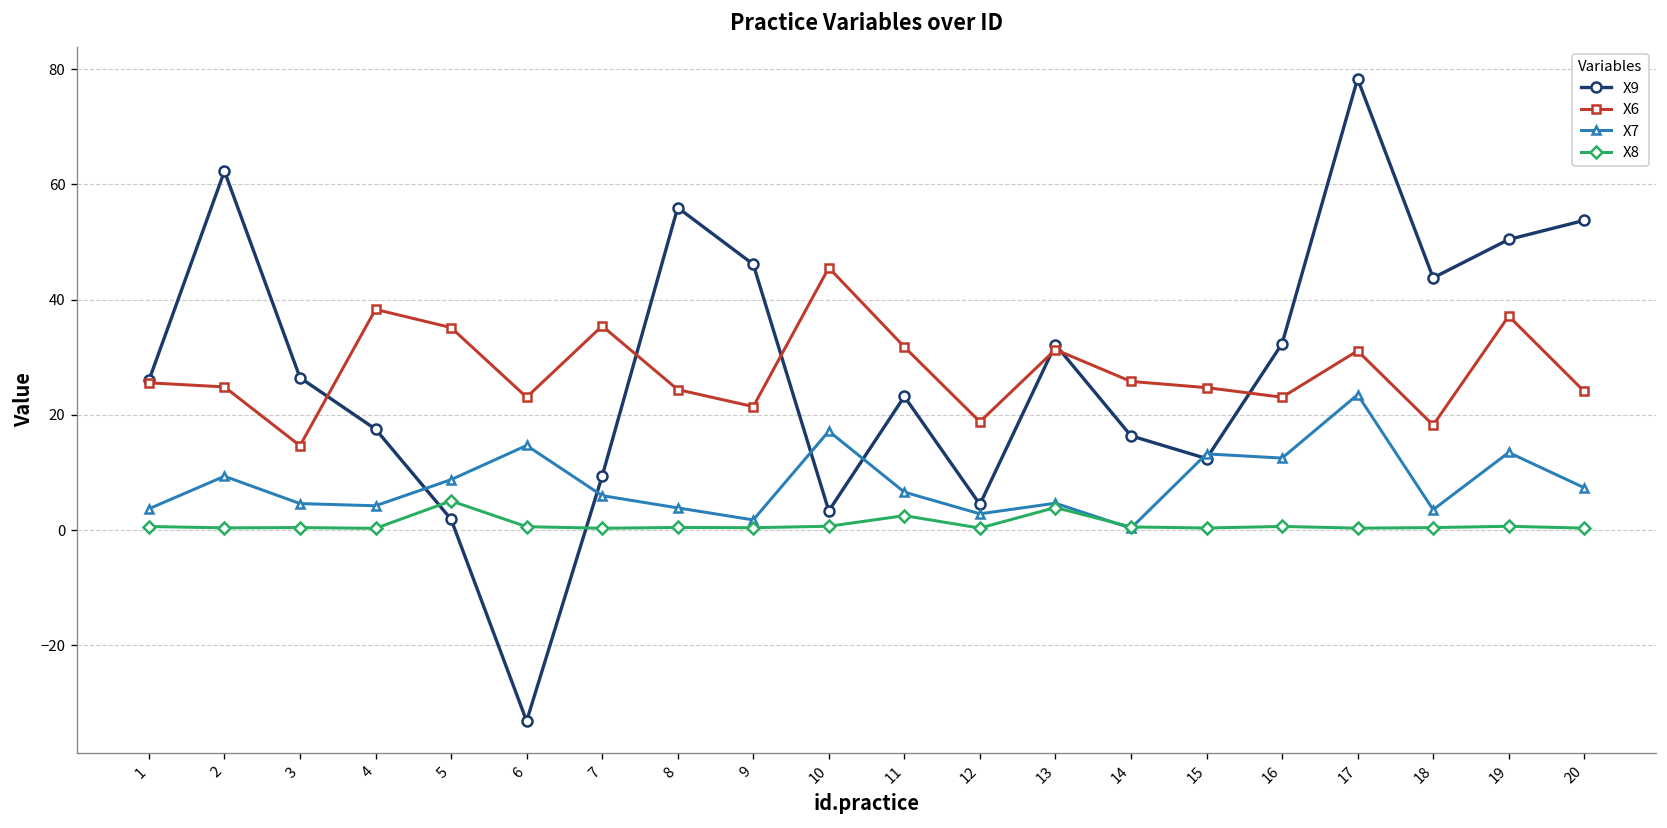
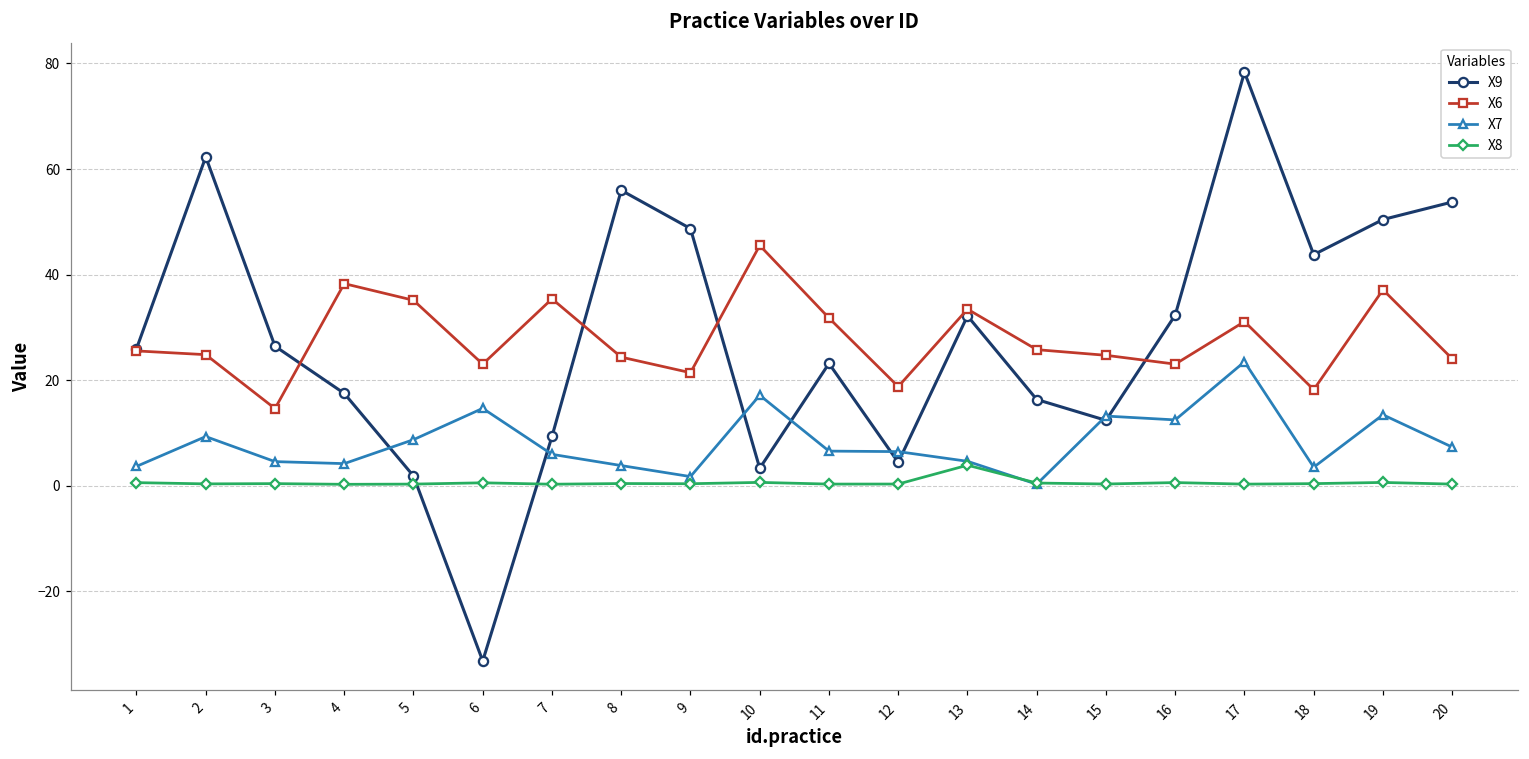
X8, 5: 5 -> 0
X9, 9: 46 -> 49
X8, 11: 2 -> 0
X7, 12: 3 -> 6
X6, 13: 31 -> 33
